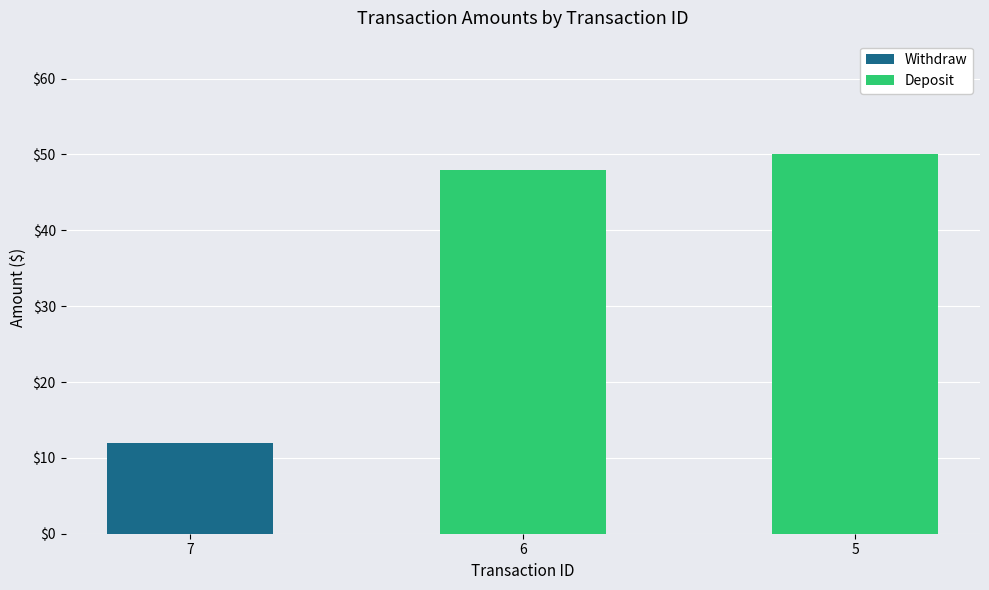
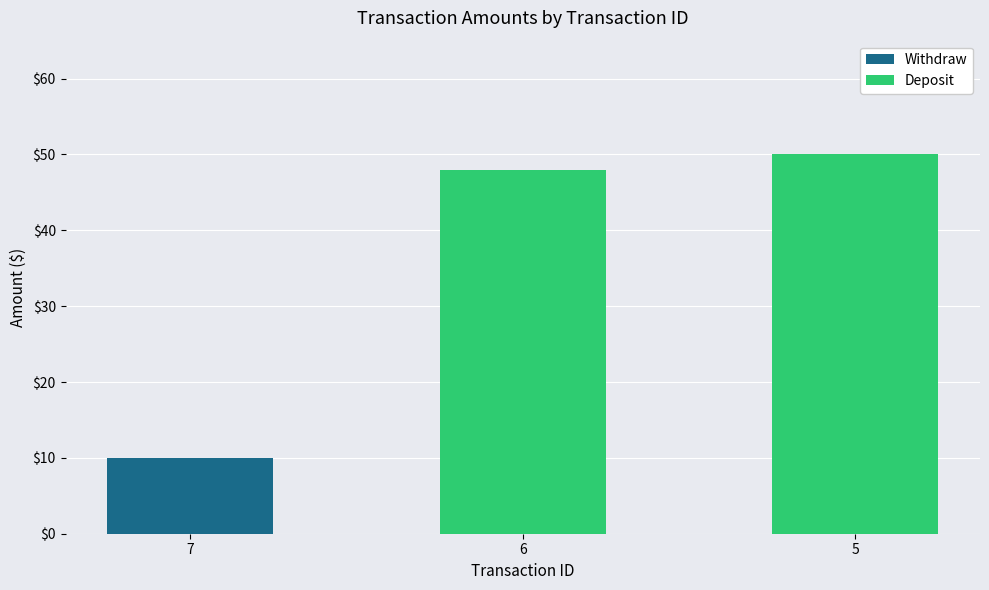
Withdraw, 7: $12 -> $10
